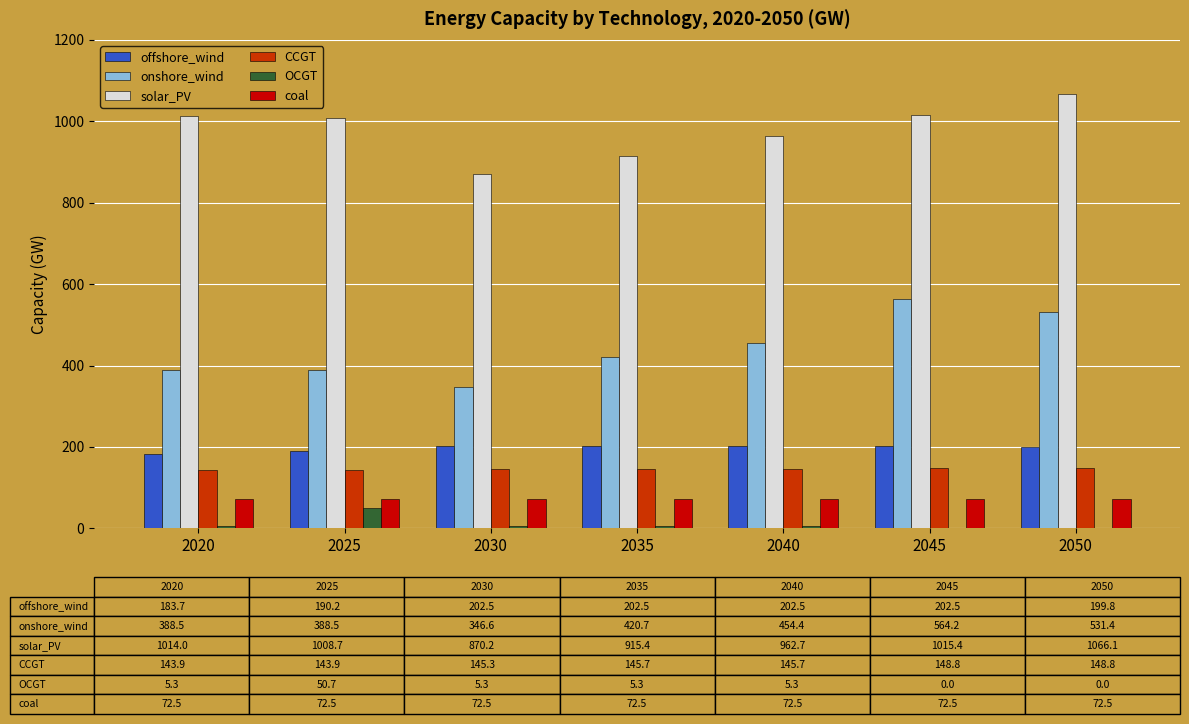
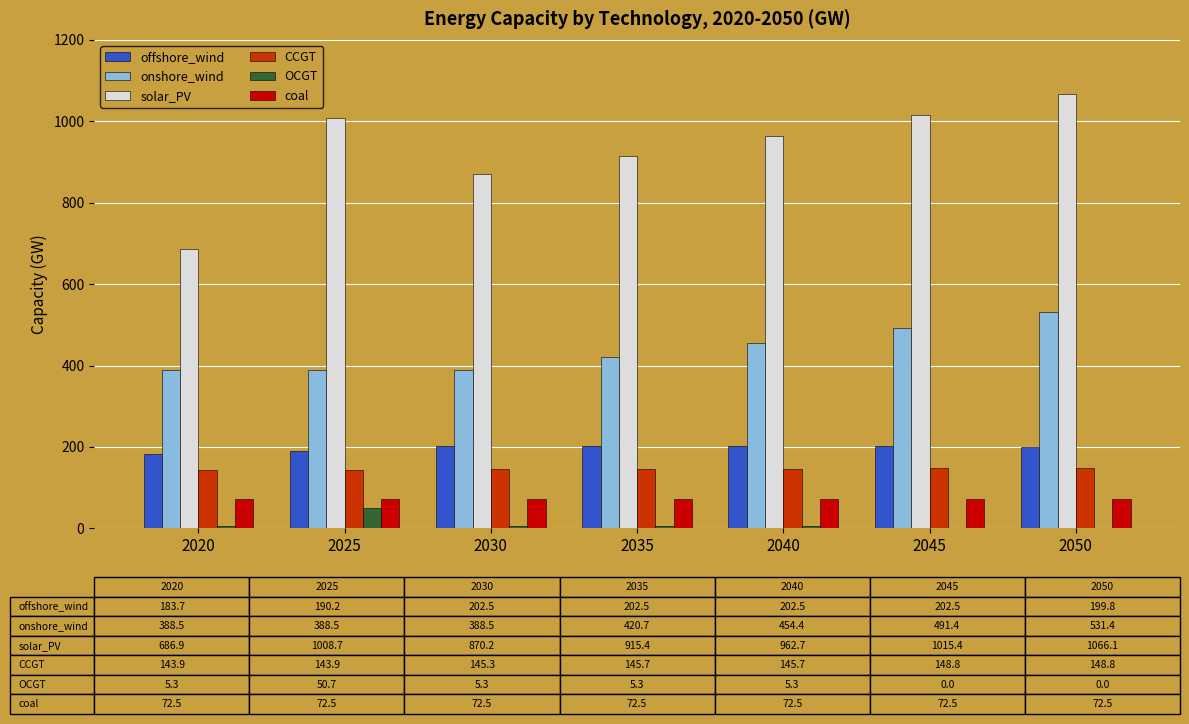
solar_PV, 2020: 1014.0 -> 686.9
onshore_wind, 2030: 346.6 -> 388.5
onshore_wind, 2045: 564.2 -> 491.4
